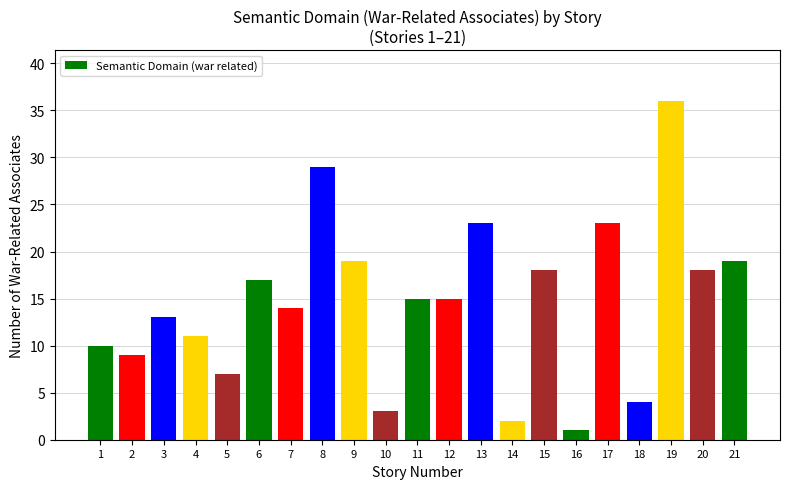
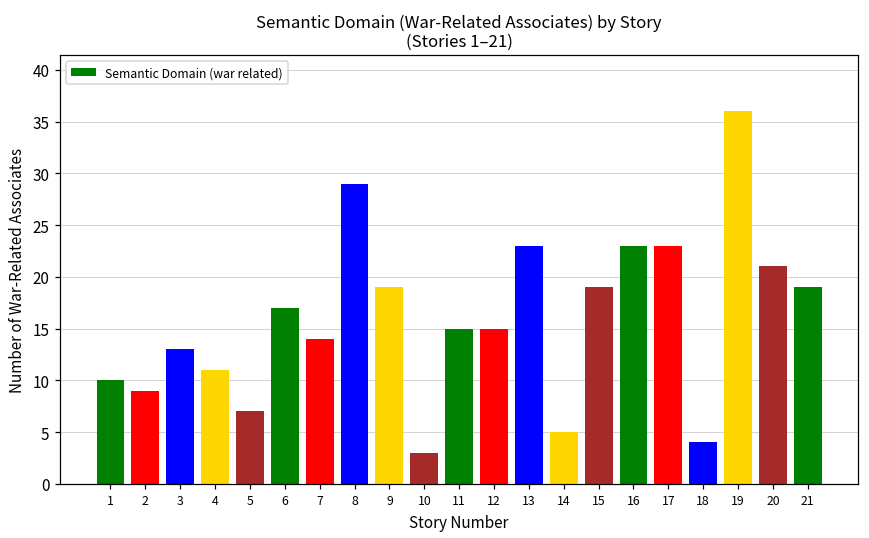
14: 2 -> 5
15: 18 -> 19
16: 1 -> 23
20: 18 -> 21
